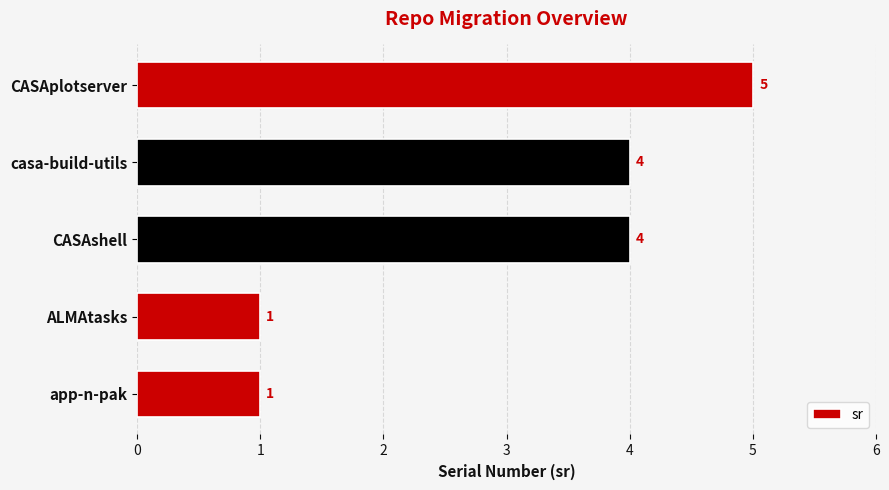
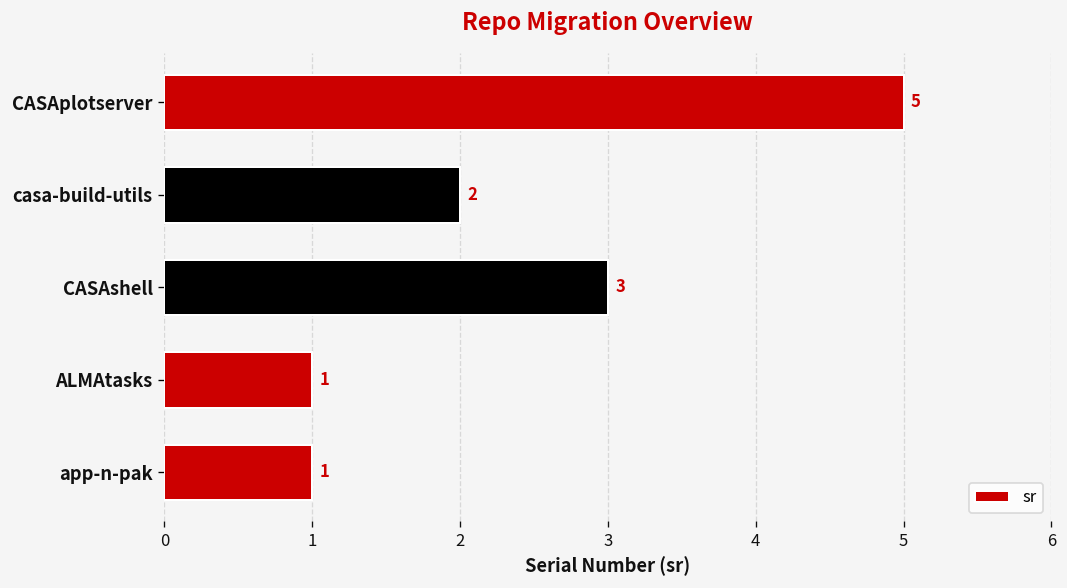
casa-build-utils: 4 -> 2
CASAshell: 4 -> 3
